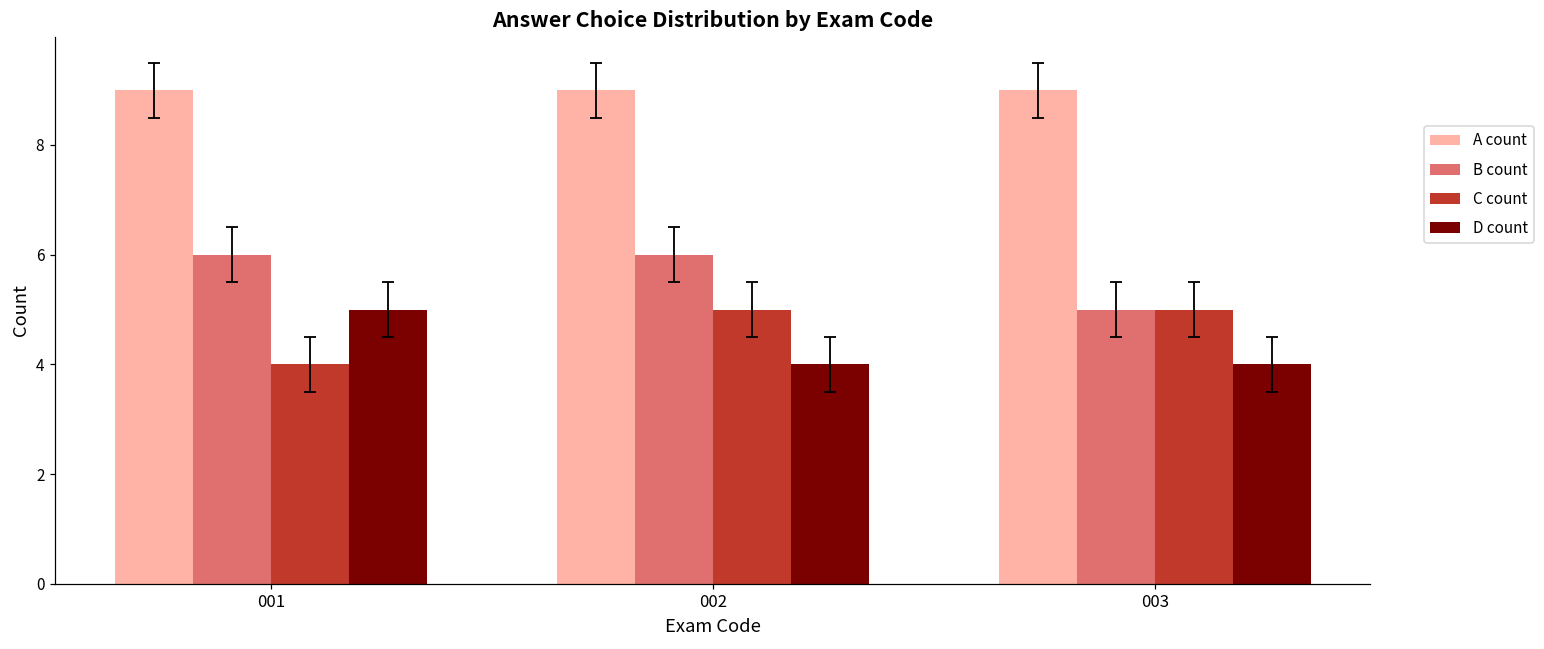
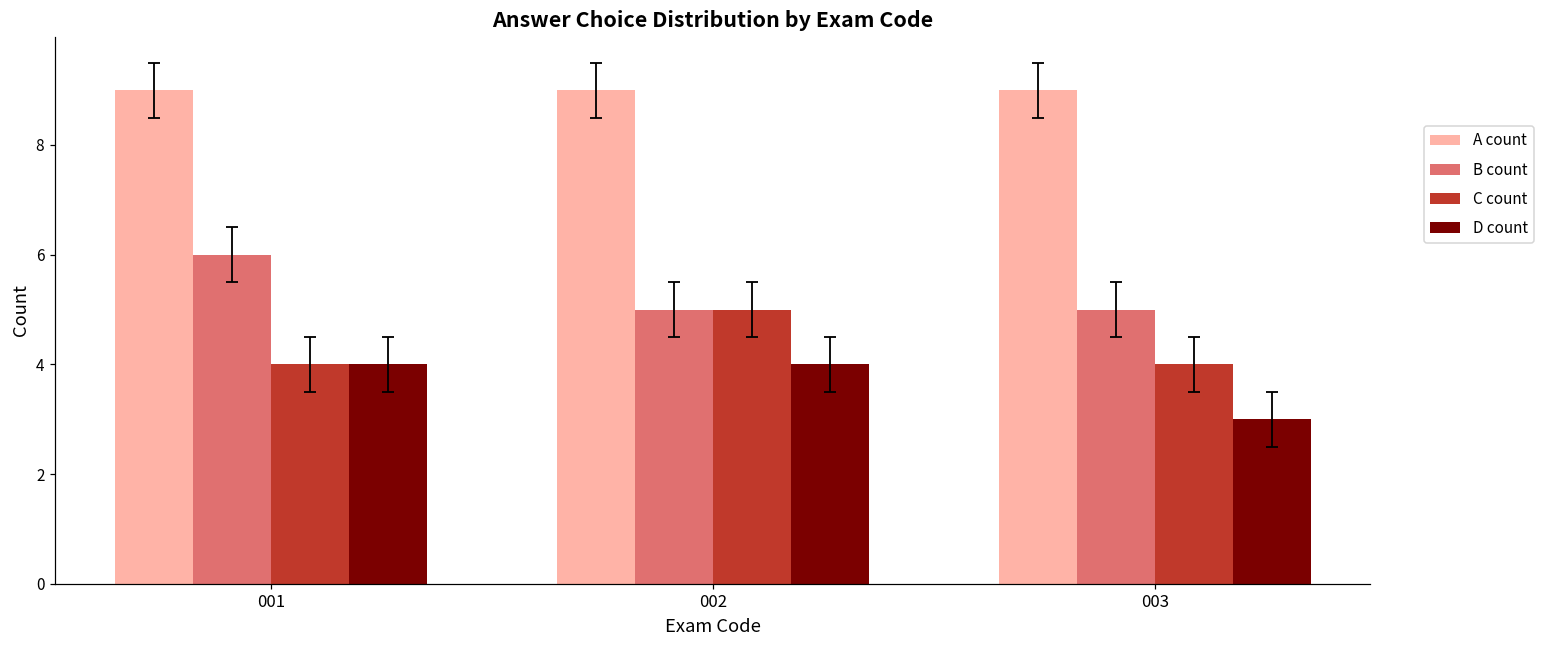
D count, 001: 5 -> 4
B count, 002: 6 -> 5
C count, 003: 5 -> 4
D count, 003: 4 -> 3
